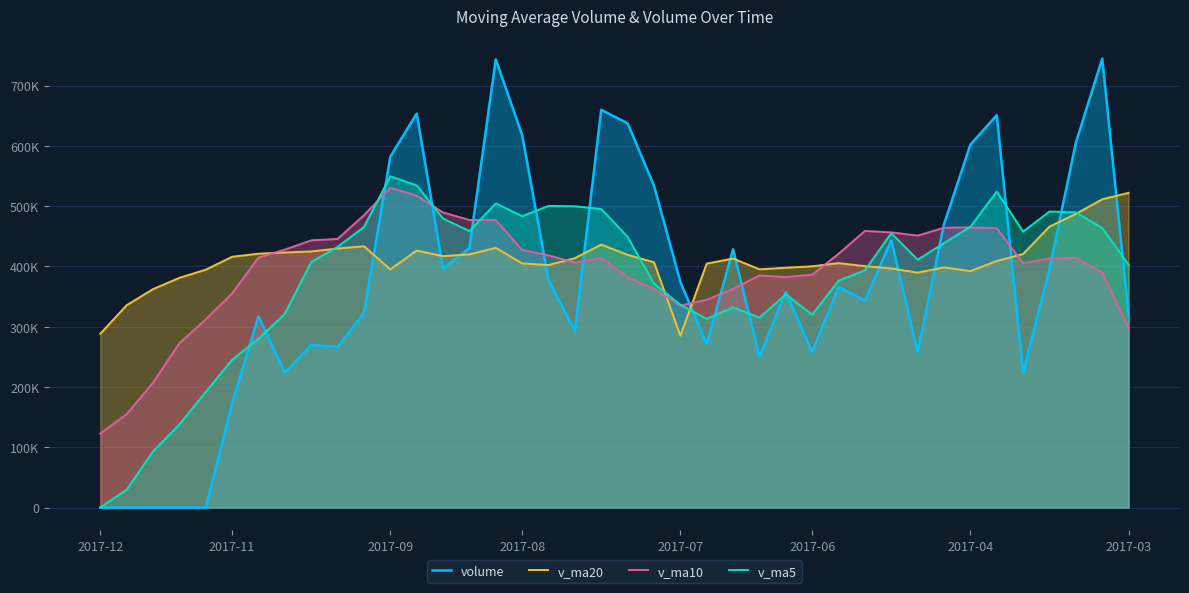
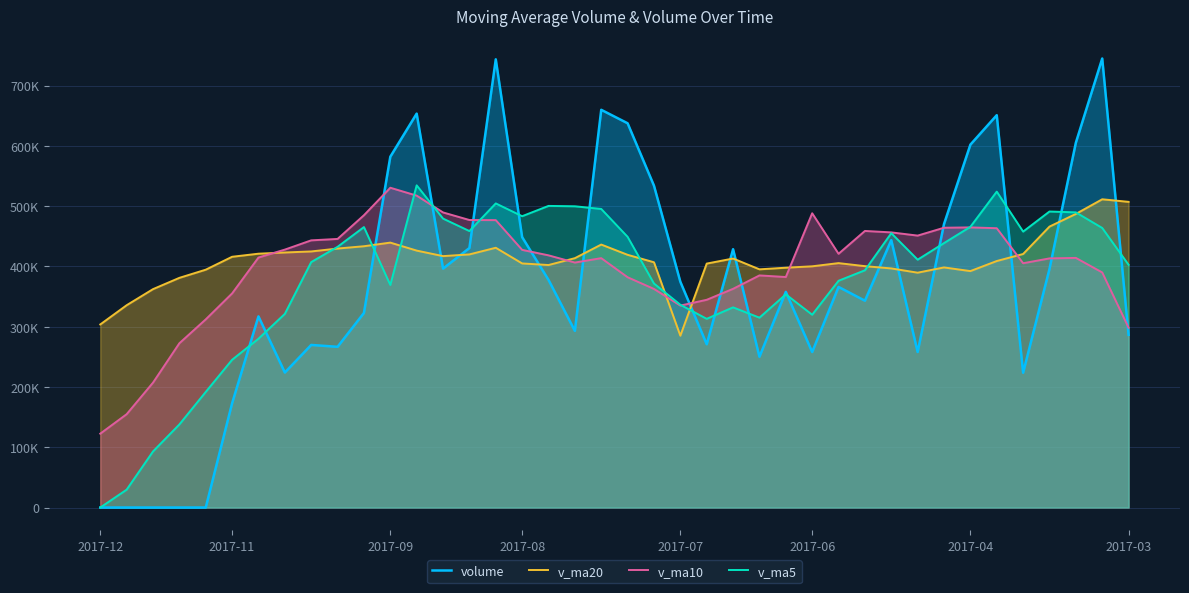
v_ma20, 2017-12: 290000 -> 300000
v_ma20, 2017-09: 400000 -> 440000
v_ma5, 2017-09: 550000 -> 370000
volume, 2017-08: 620000 -> 450000
v_ma10, 2017-06: 390000 -> 490000
volume, 2017-03: 320000 -> 290000
v_ma20, 2017-03: 520000 -> 510000
